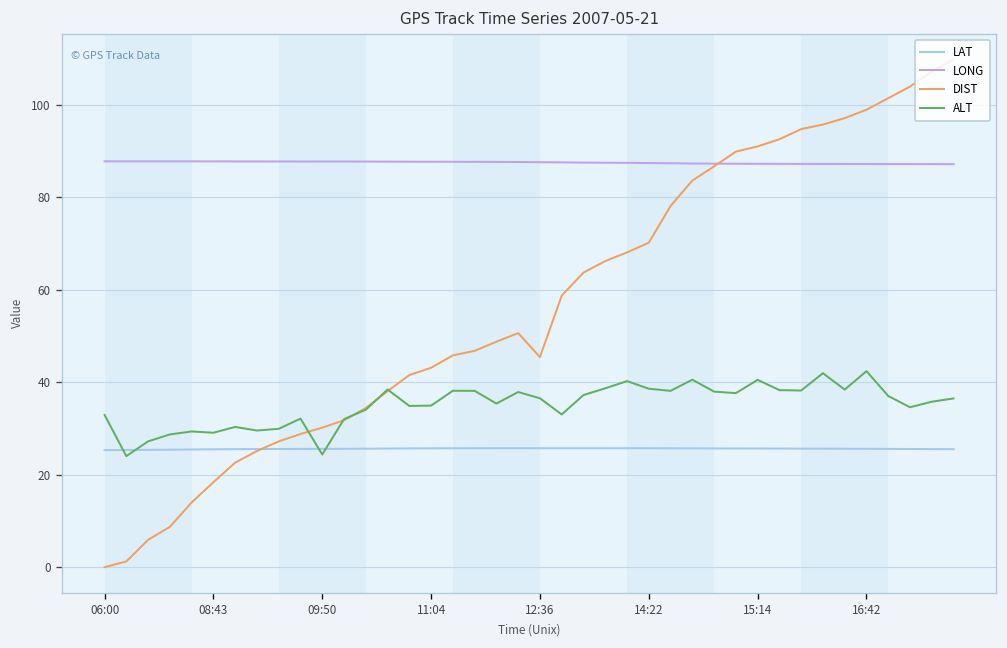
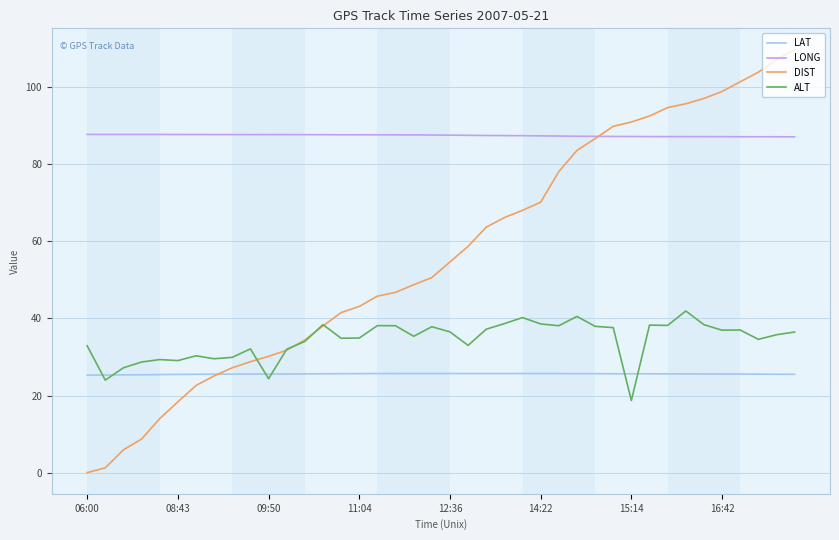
DIST, 12:36: 45 -> 55
ALT, 15:14: 40 -> 19
ALT, 16:42: 42 -> 37
